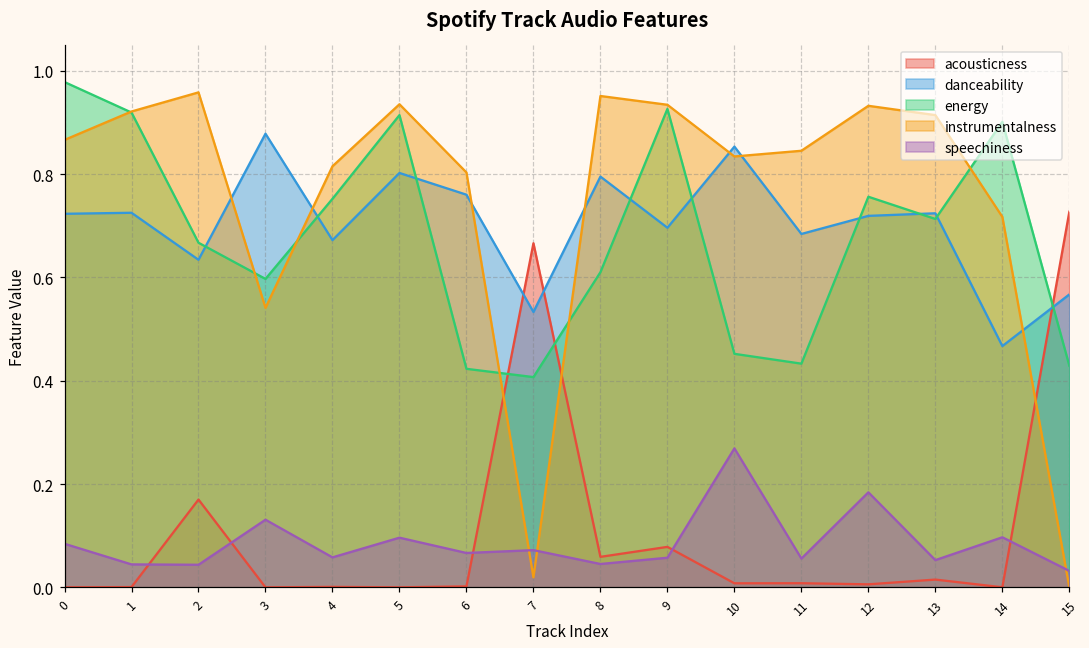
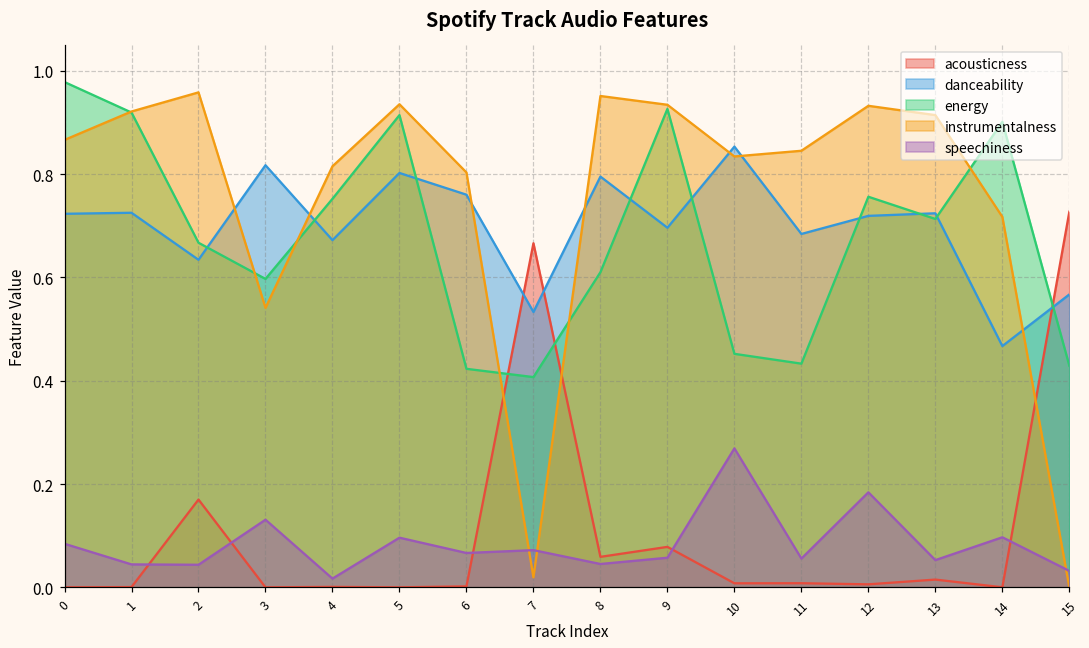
danceability, 3: 0.88 -> 0.82
speechiness, 4: 0.06 -> 0.02
